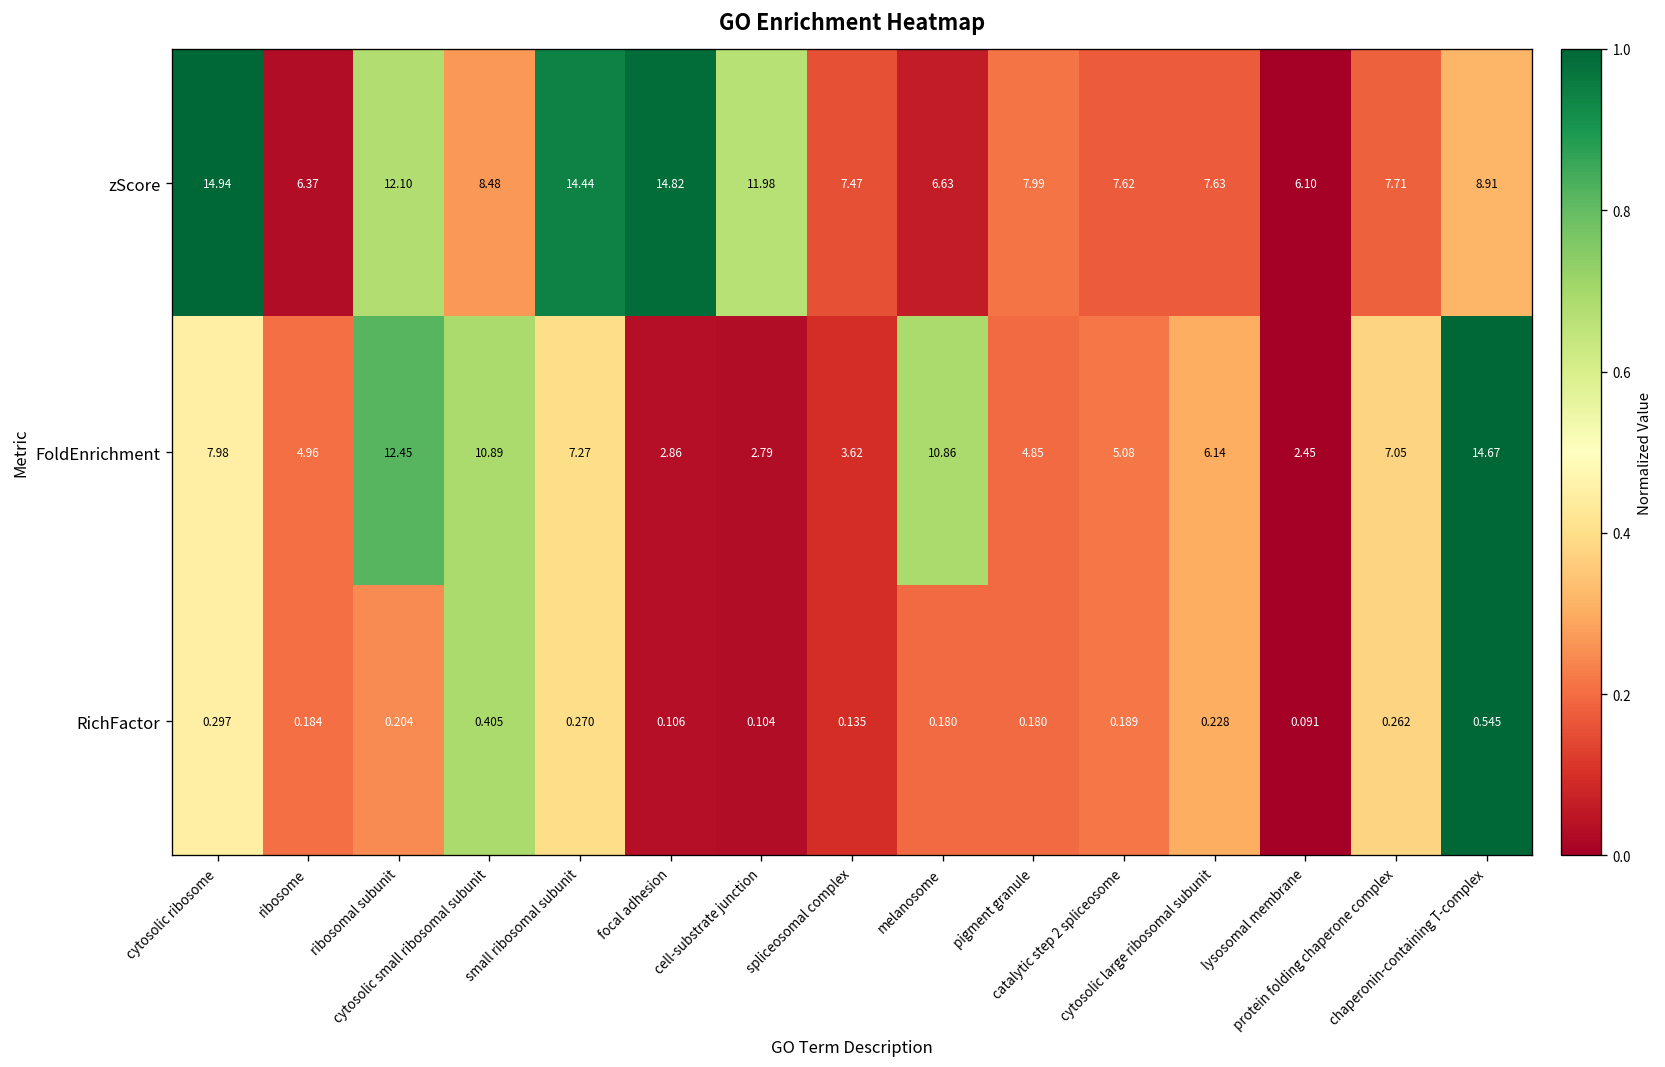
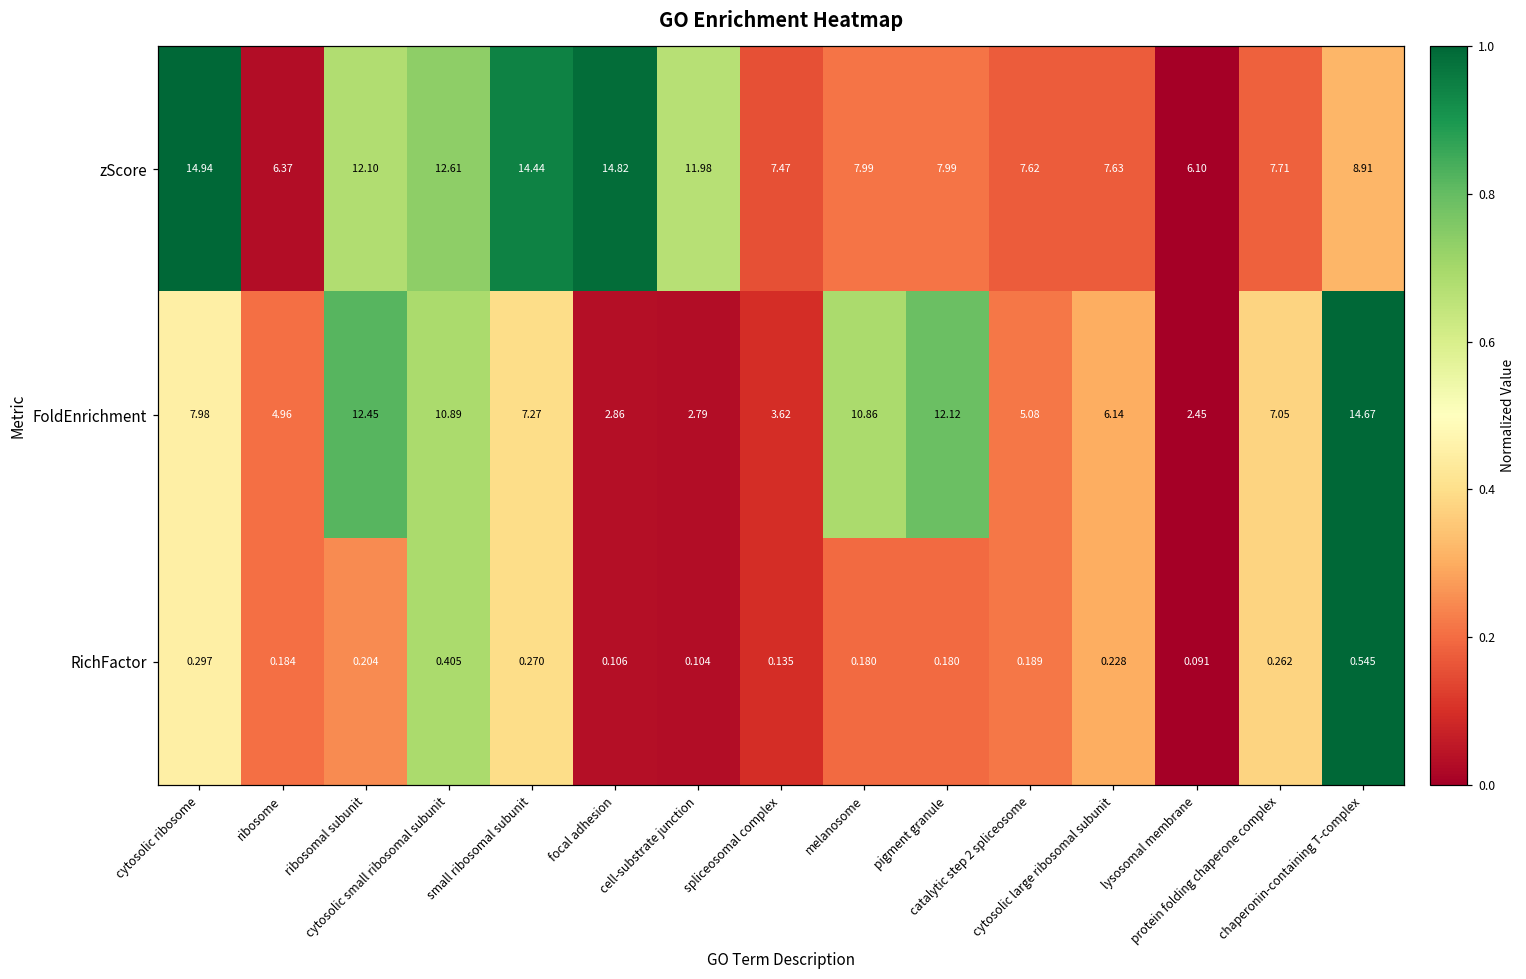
zScore, cytosolic small ribosomal subunit: 8.48 -> 12.61
zScore, melanosome: 6.63 -> 7.99
FoldEnrichment, pigment granule: 4.85 -> 12.12
